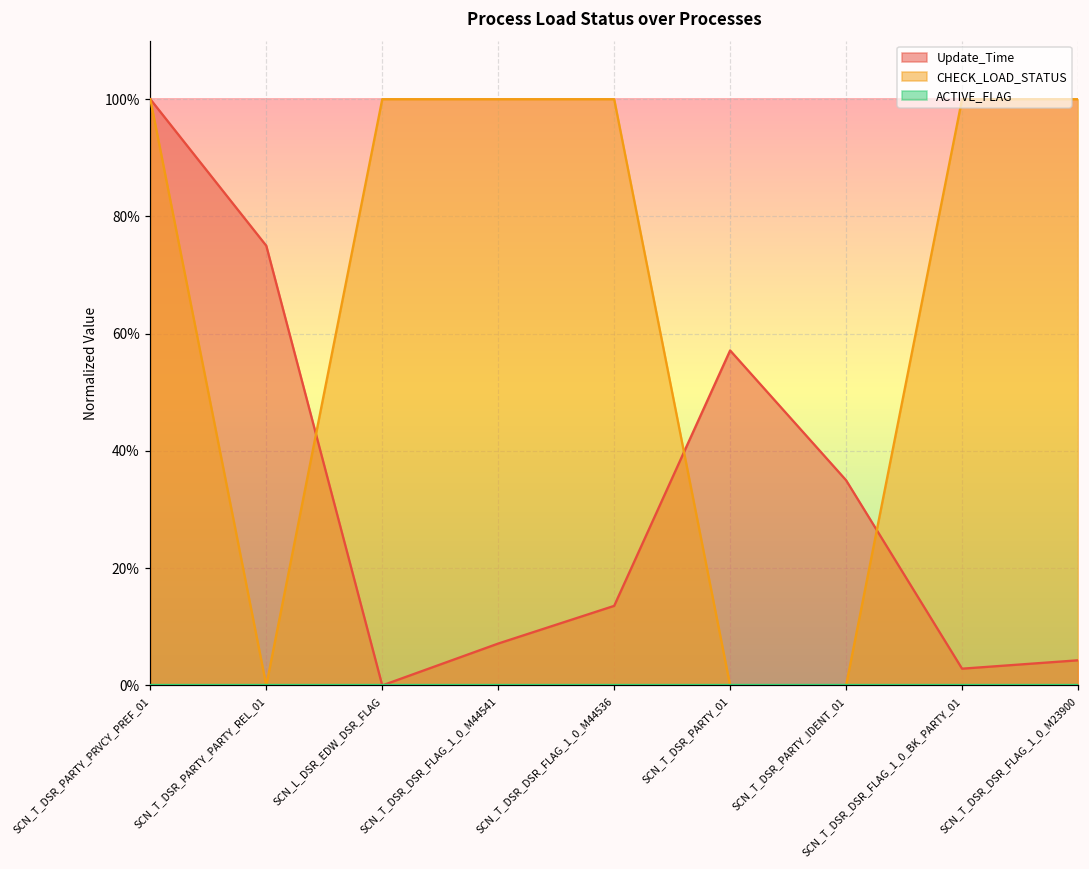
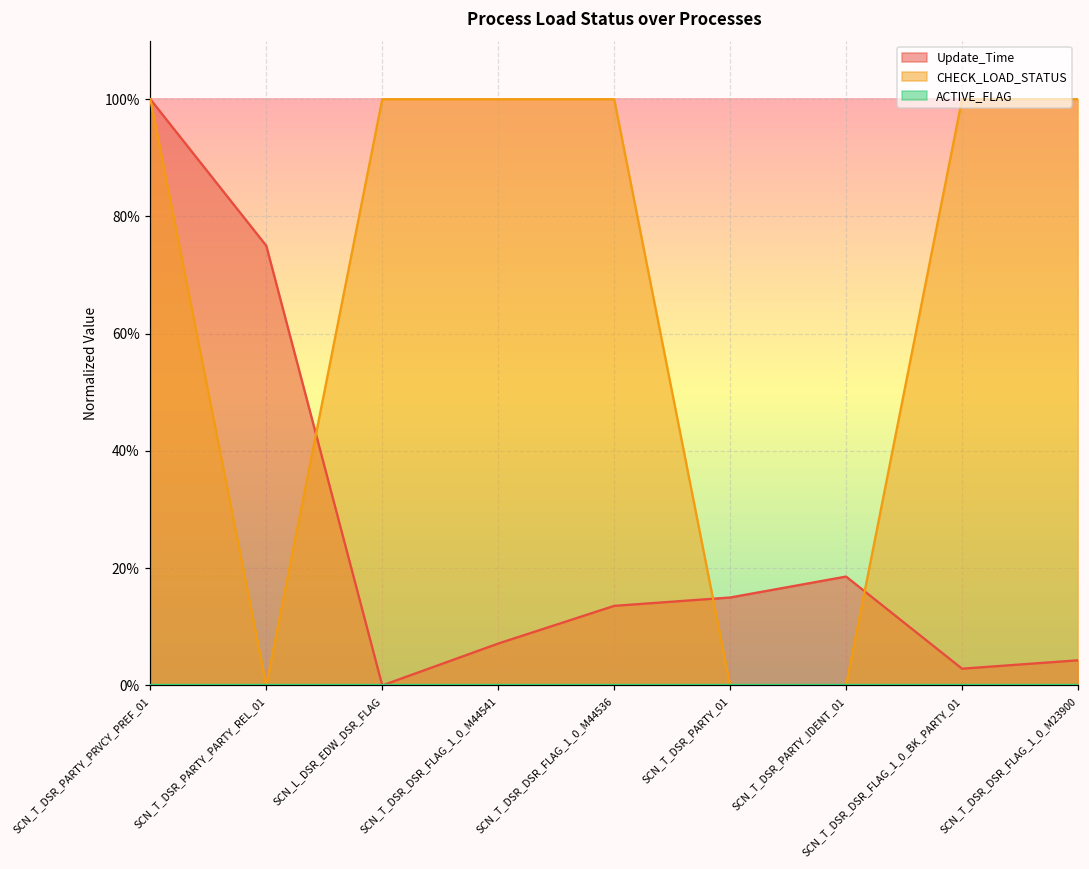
Update_Time, SCN_T_DSR_PARTY_01: 57% -> 15%
Update_Time, SCN_T_DSR_PARTY_IDENT_01: 35% -> 19%
